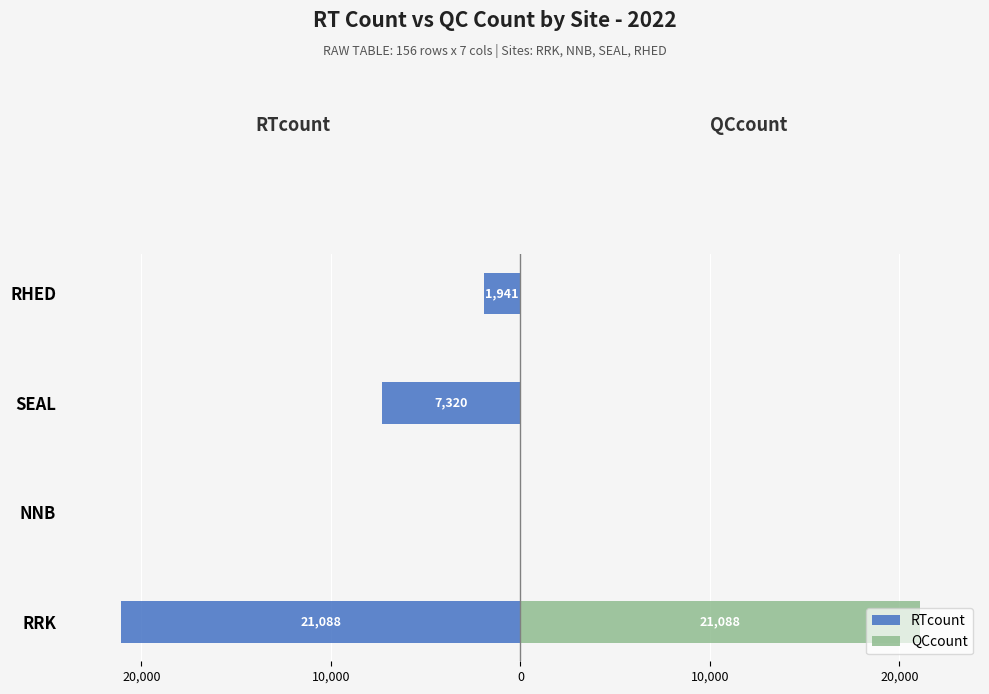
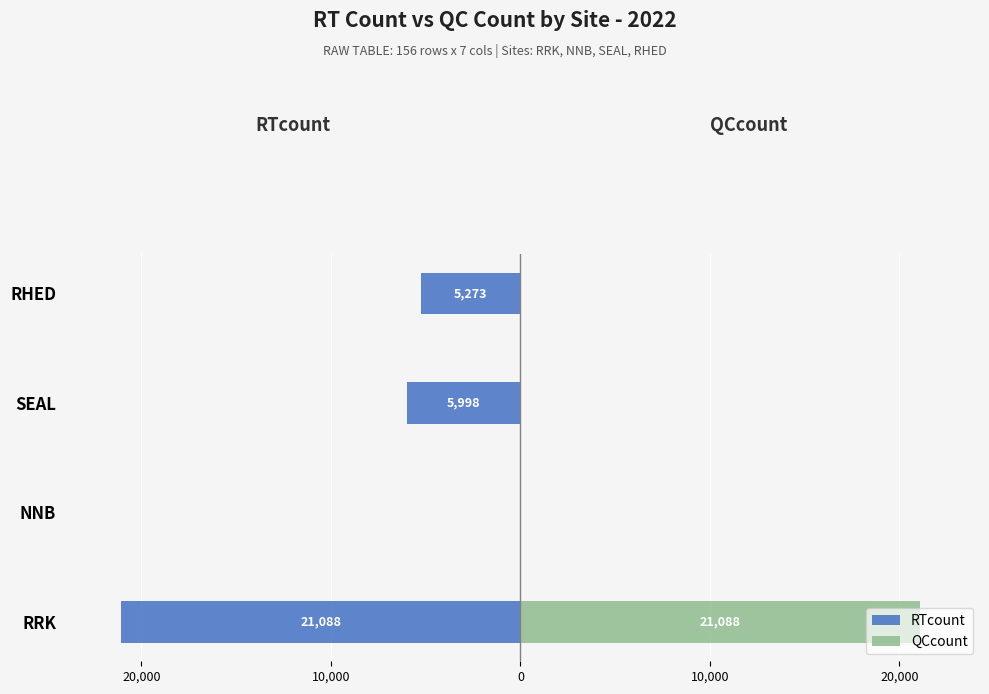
RTcount, RHED: 1,941 -> 5,273
RTcount, SEAL: 7,320 -> 5,998
